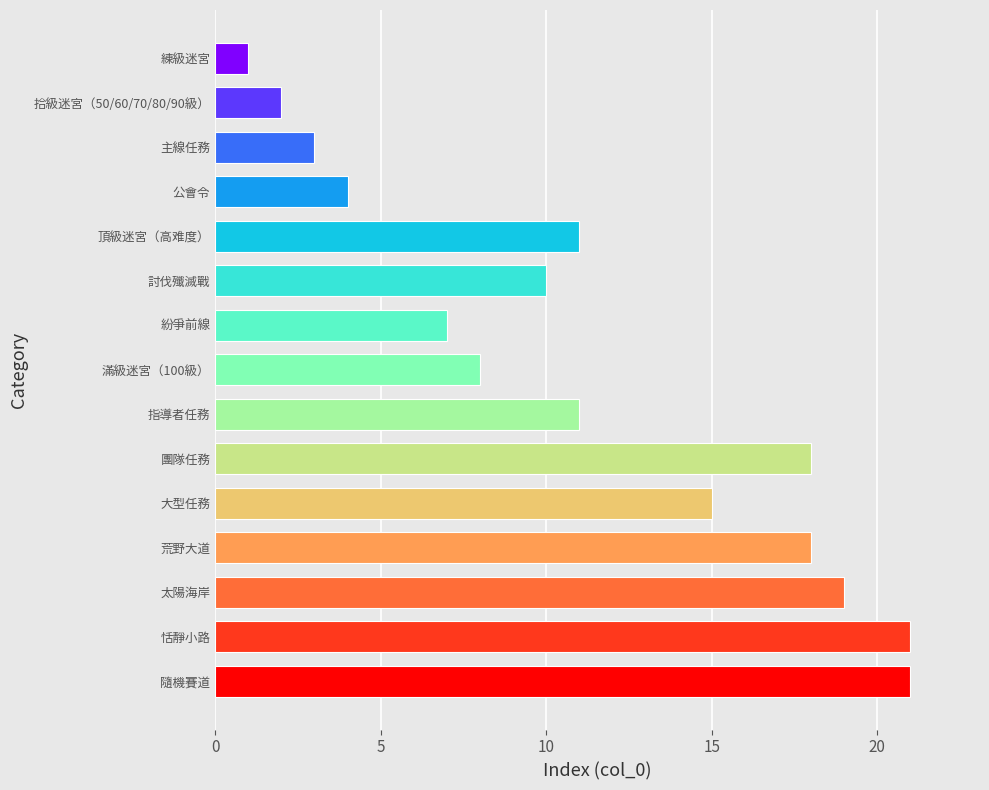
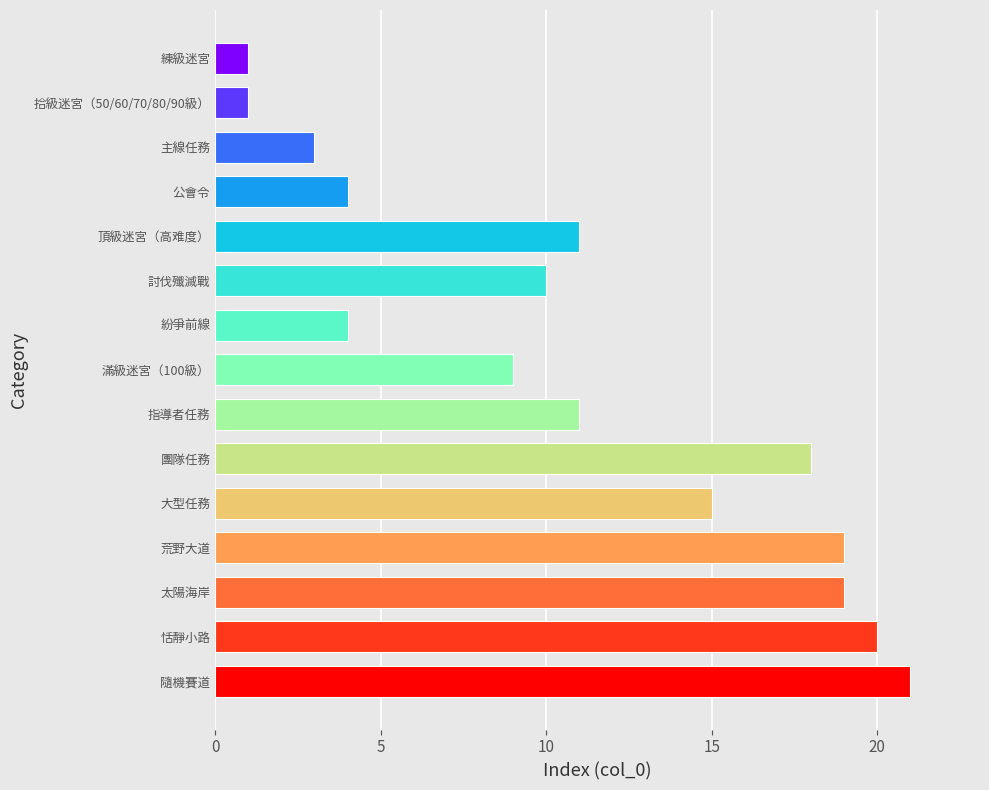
拾級迷宮（50/60/70/80/90級）: 2 -> 1
紛爭前線: 7 -> 4
滿級迷宮（100級）: 8 -> 9
荒野大道: 18 -> 19
恬靜小路: 21 -> 20
